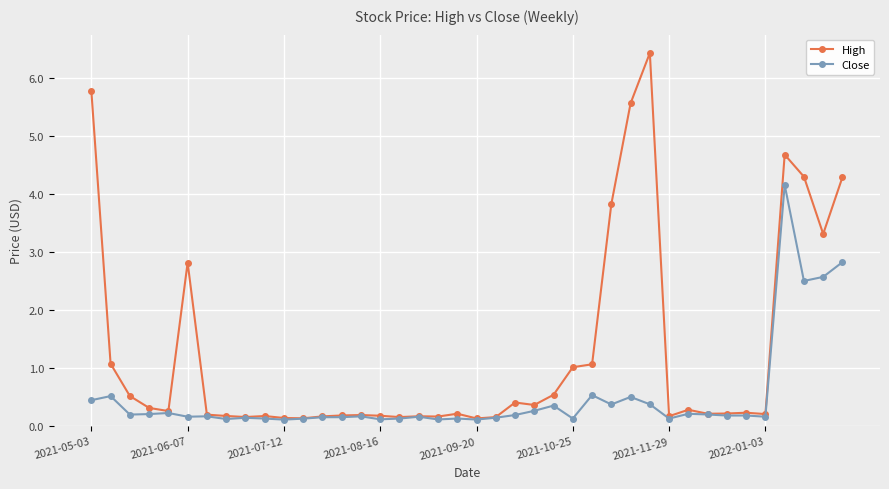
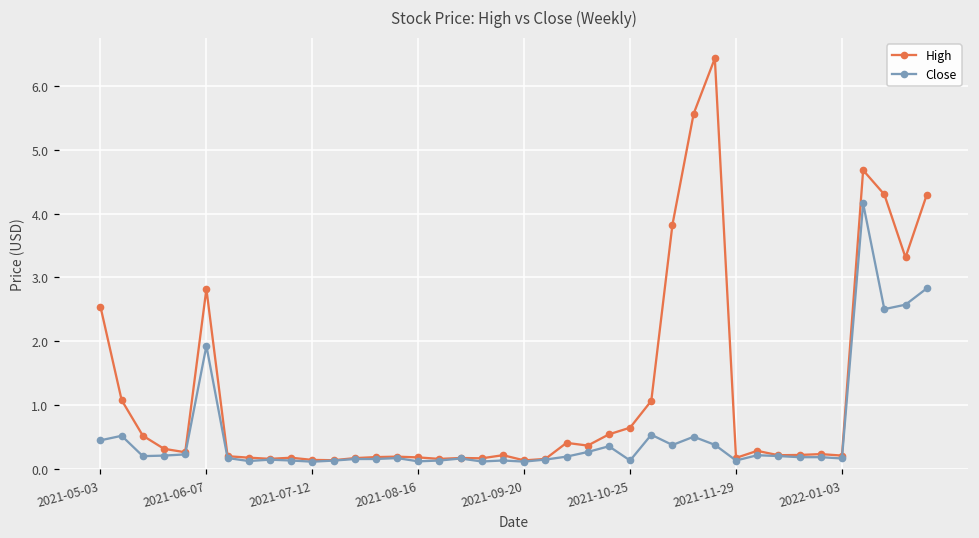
High, 2021-05-03: 5.8 -> 2.5
Close, 2021-06-07: 0.2 -> 1.9
High, 2021-10-25: 1.0 -> 0.6
